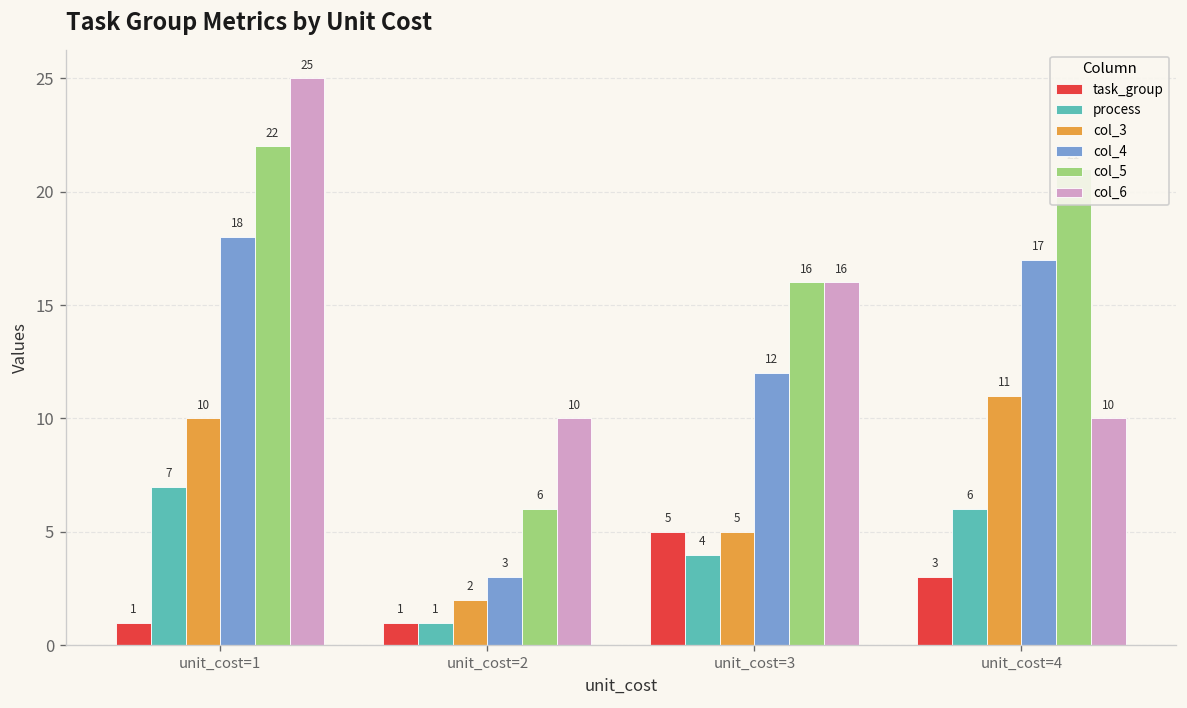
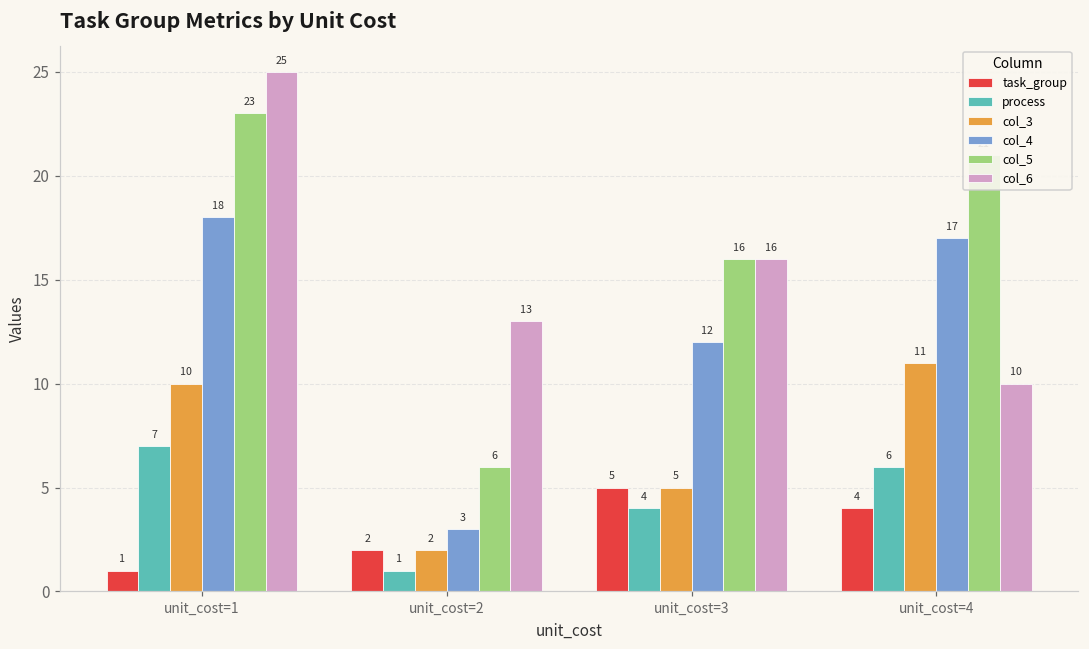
col_5, unit_cost=1: 22 -> 23
task_group, unit_cost=2: 1 -> 2
col_6, unit_cost=2: 10 -> 13
task_group, unit_cost=4: 3 -> 4
